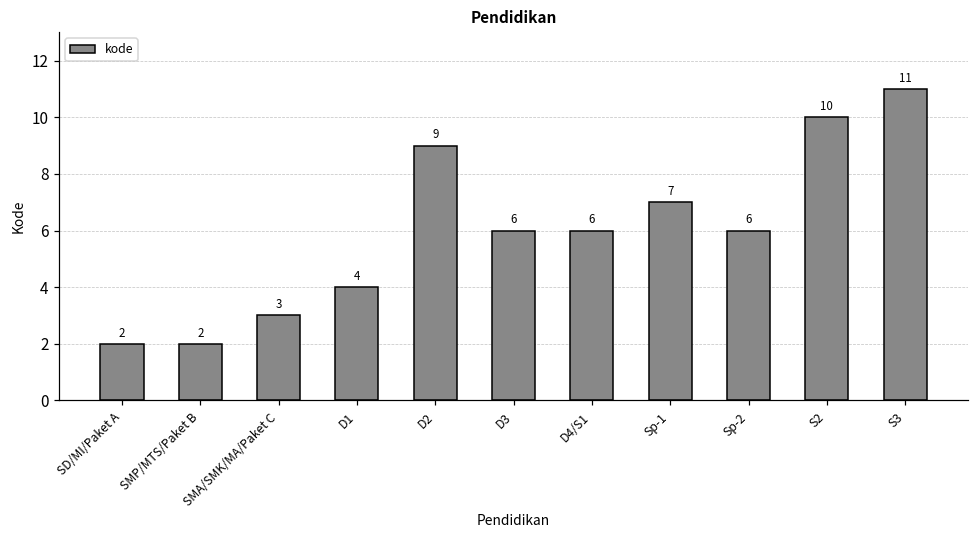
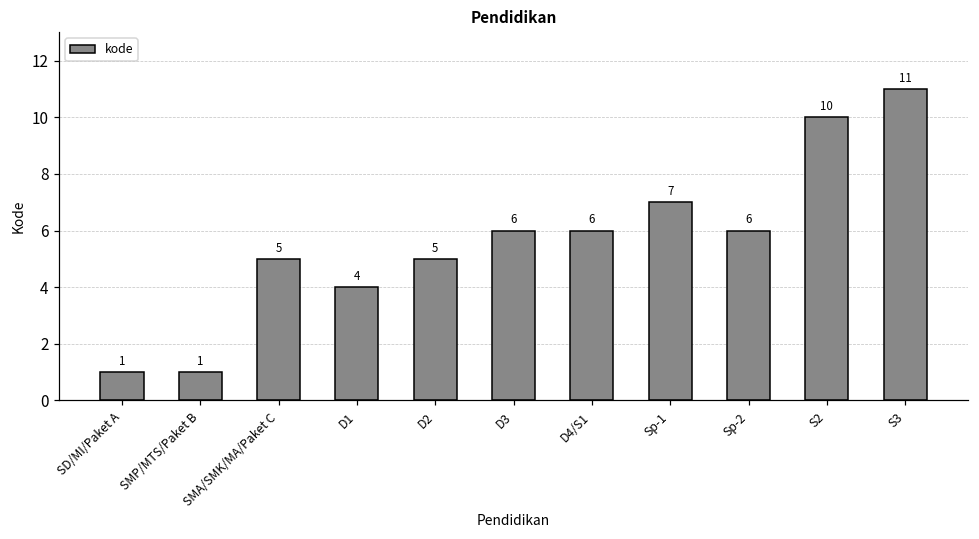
SD/MI/Paket A: 2 -> 1
SMP/MTS/Paket B: 2 -> 1
SMA/SMK/MA/Paket C: 3 -> 5
D2: 9 -> 5
